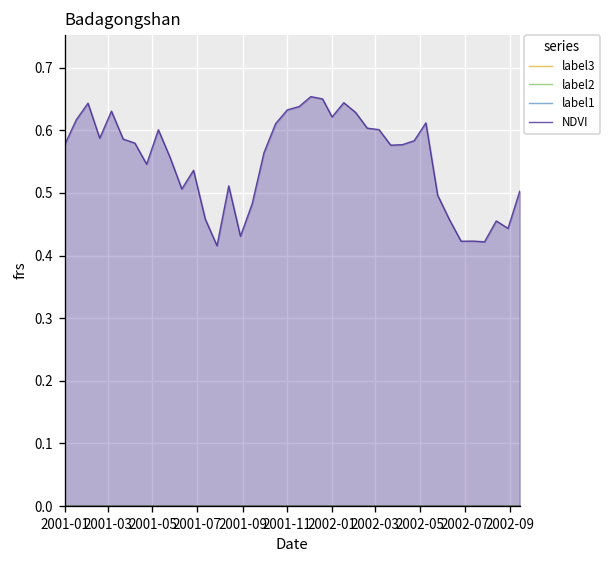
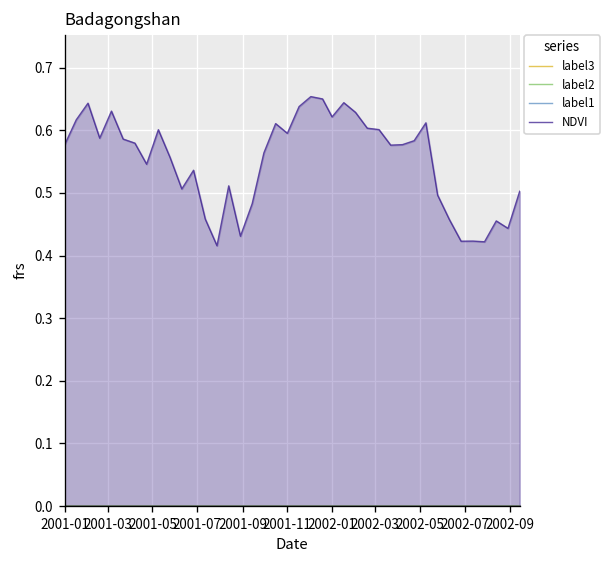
NDVI, 2001-11: 0.63 -> 0.60
